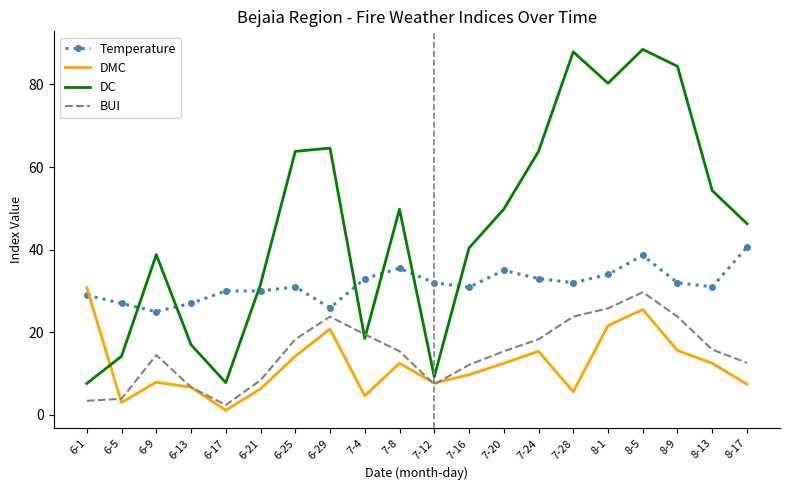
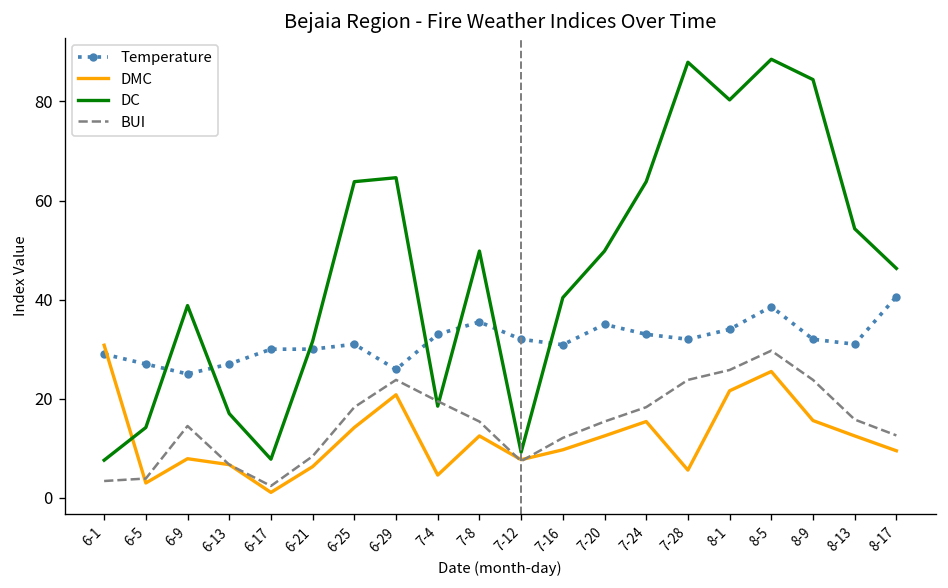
DMC, 8-17: 7 -> 10
